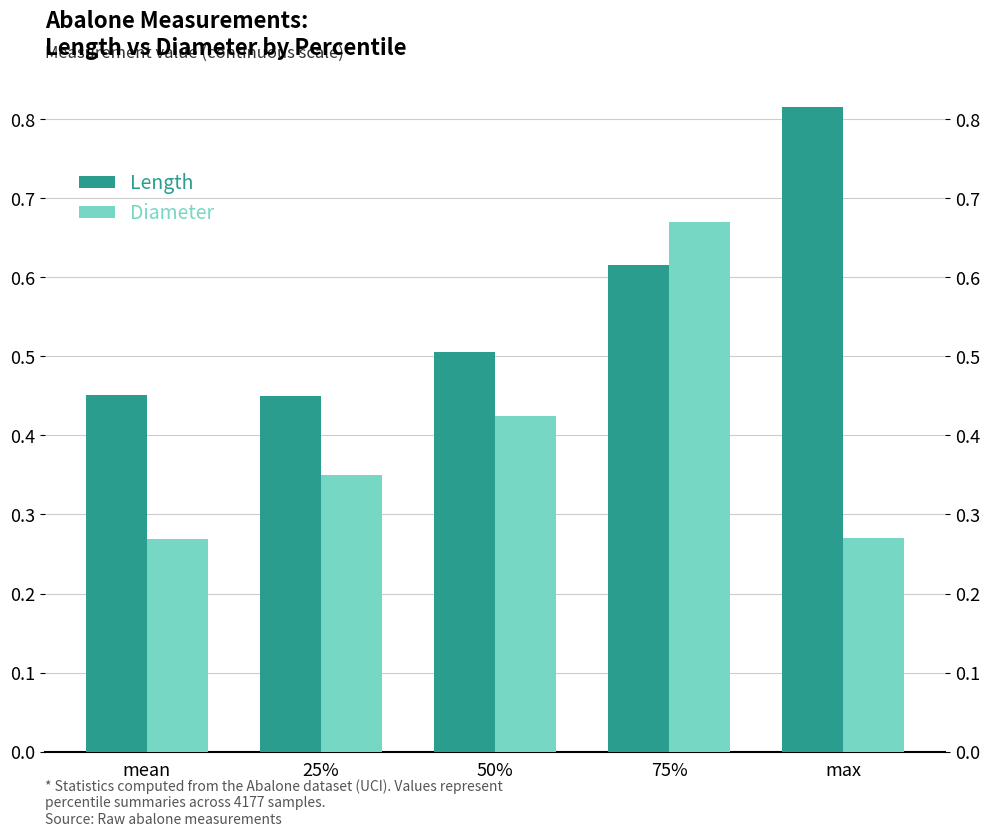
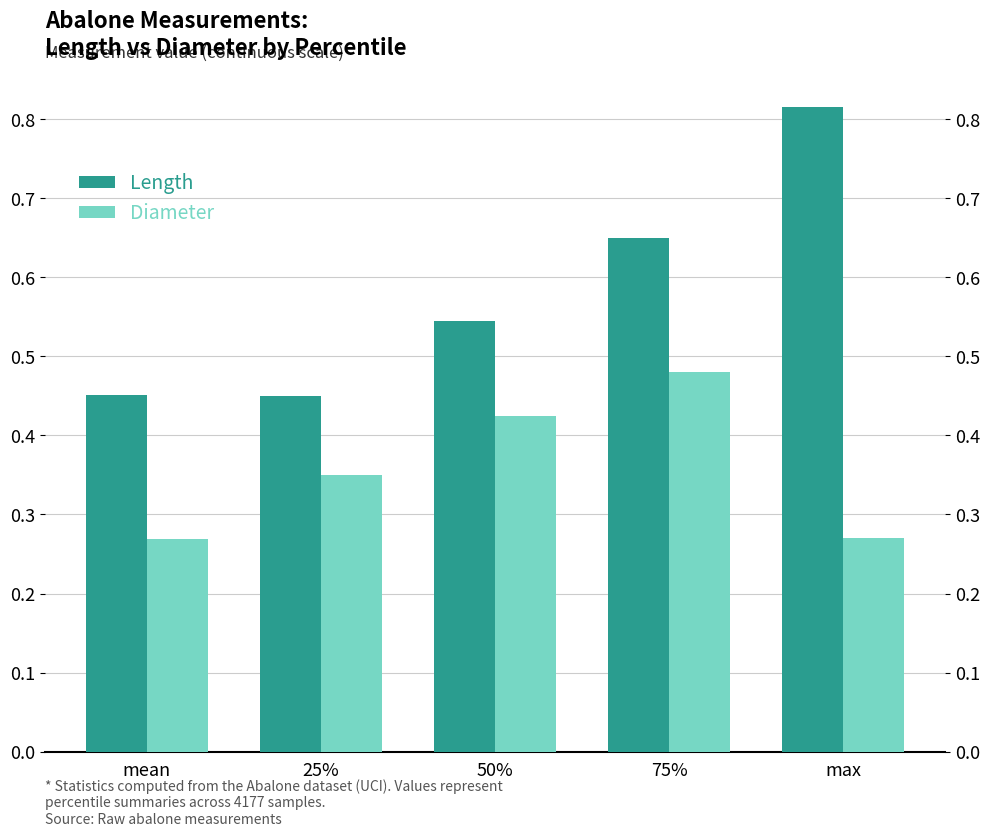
Length, 50%: 0.51 -> 0.55
Length, 75%: 0.62 -> 0.65
Diameter, 75%: 0.67 -> 0.48
